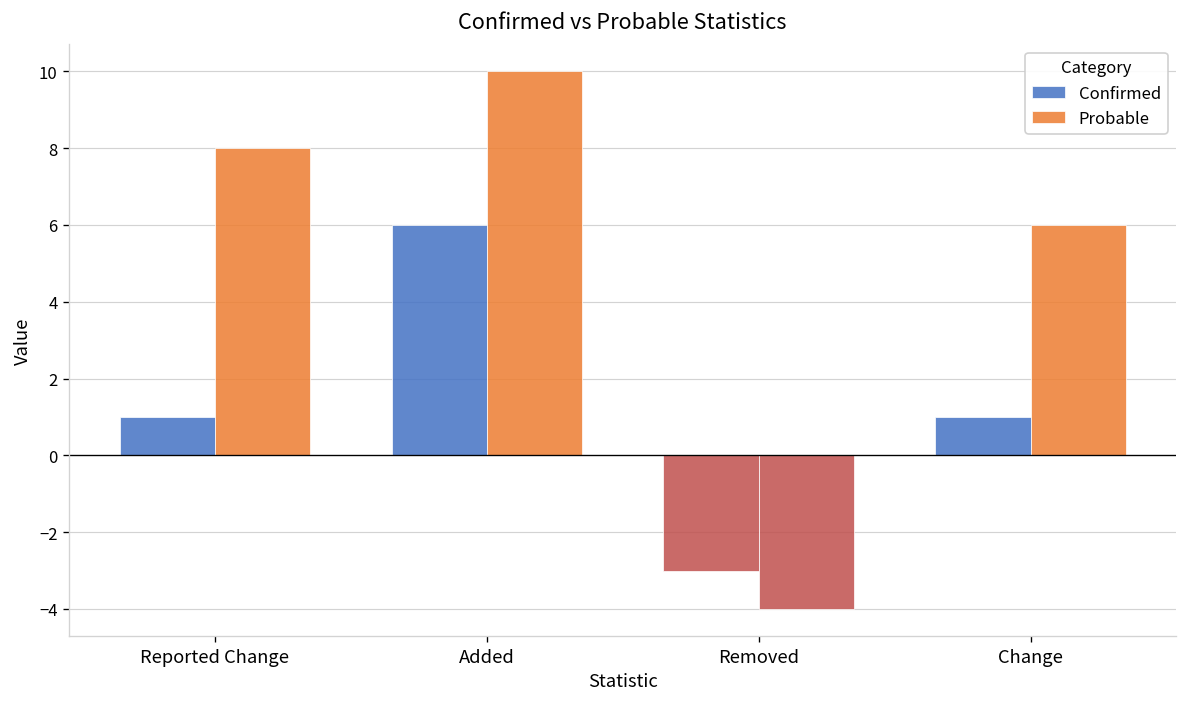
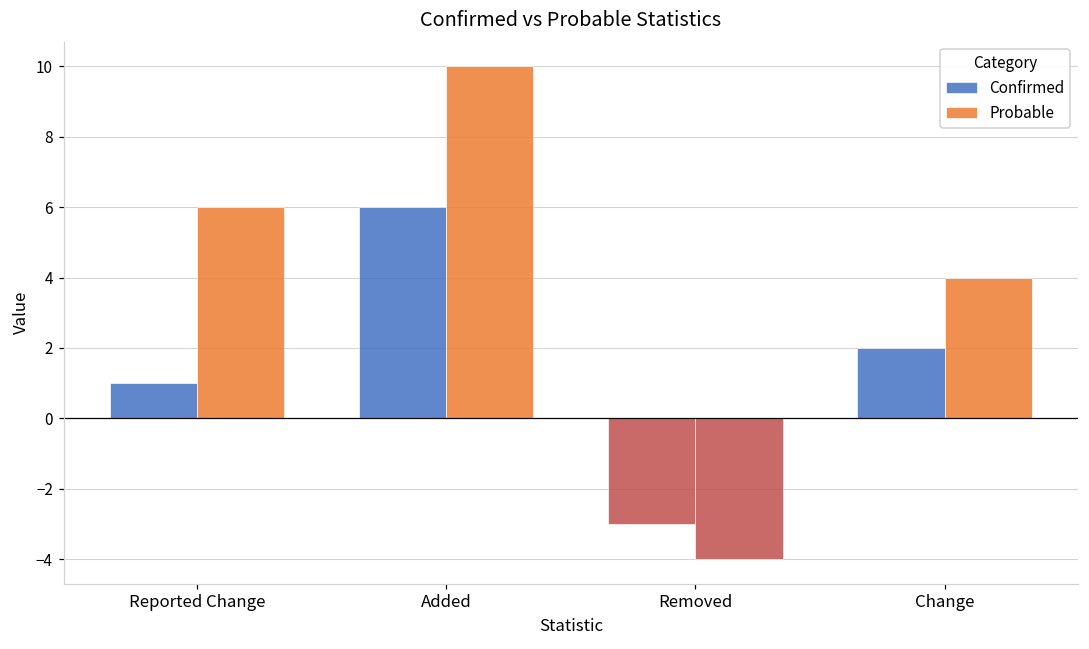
Probable, Reported Change: 8 -> 6
Confirmed, Change: 1 -> 2
Probable, Change: 6 -> 4
